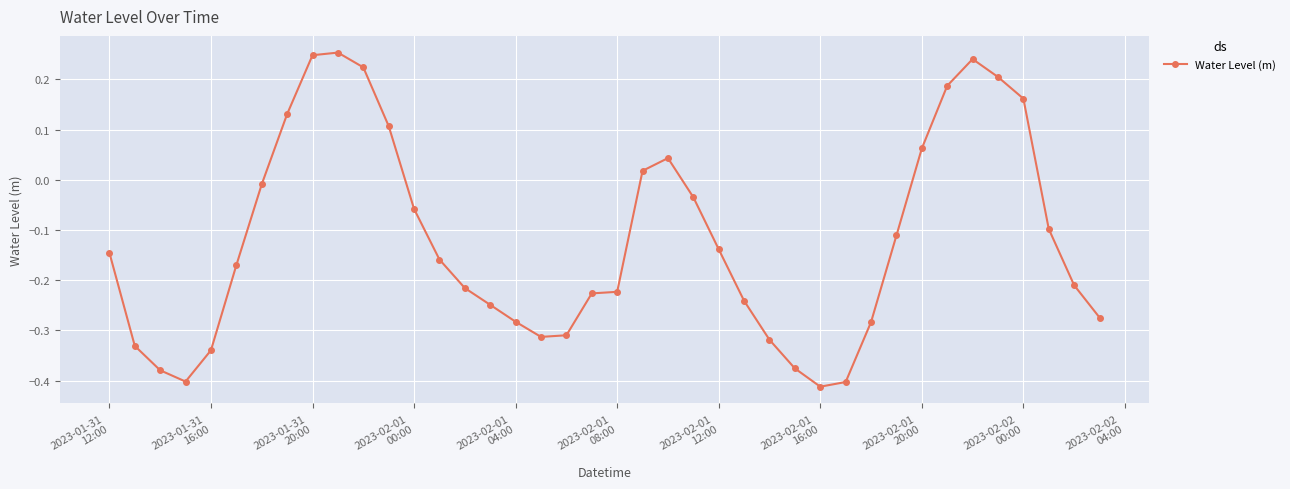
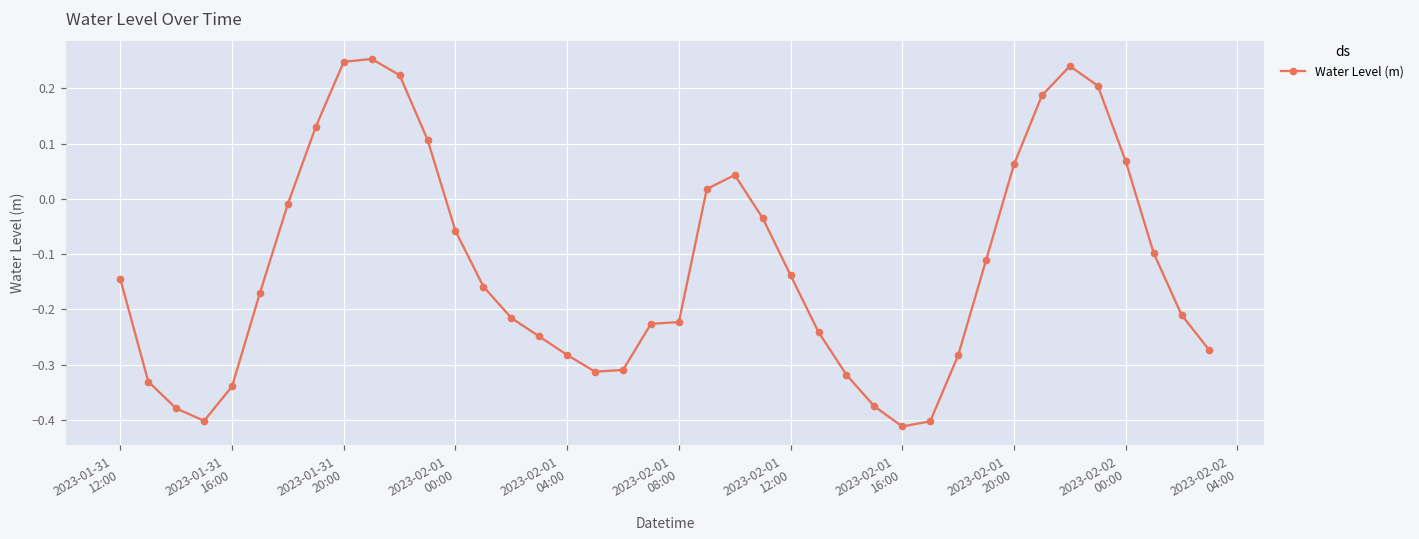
2023-02-02 00:00: 0.16 -> 0.07
